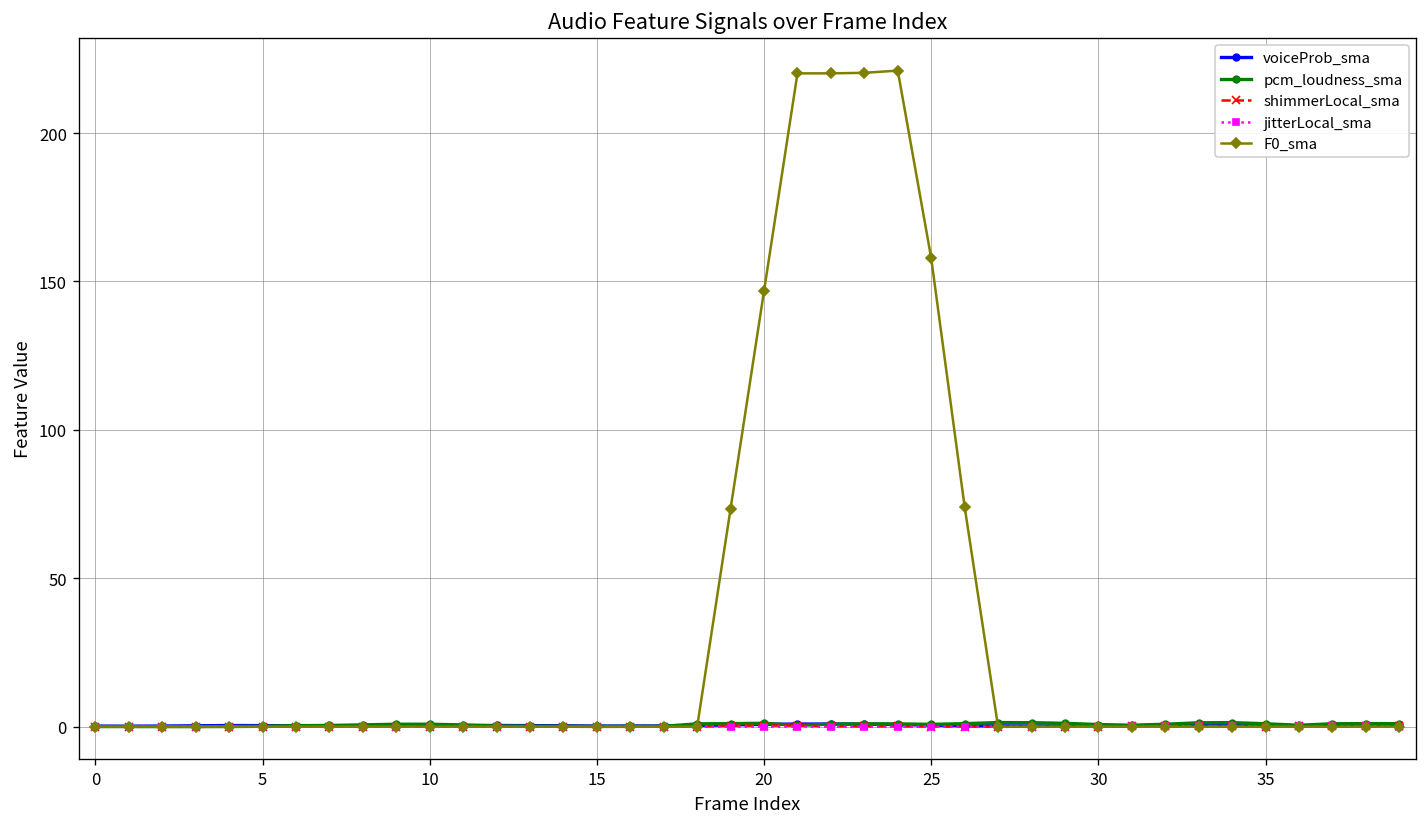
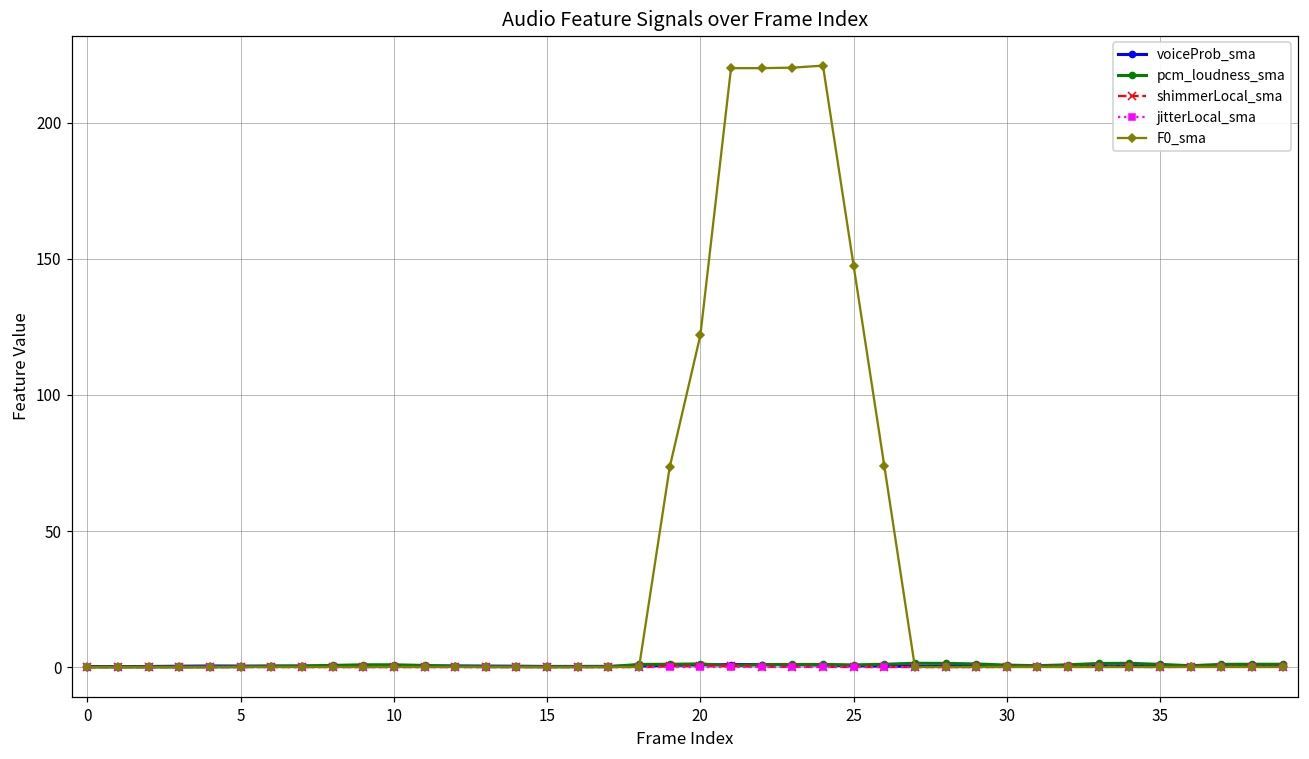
F0_sma, 20: 147 -> 122
F0_sma, 25: 158 -> 148
